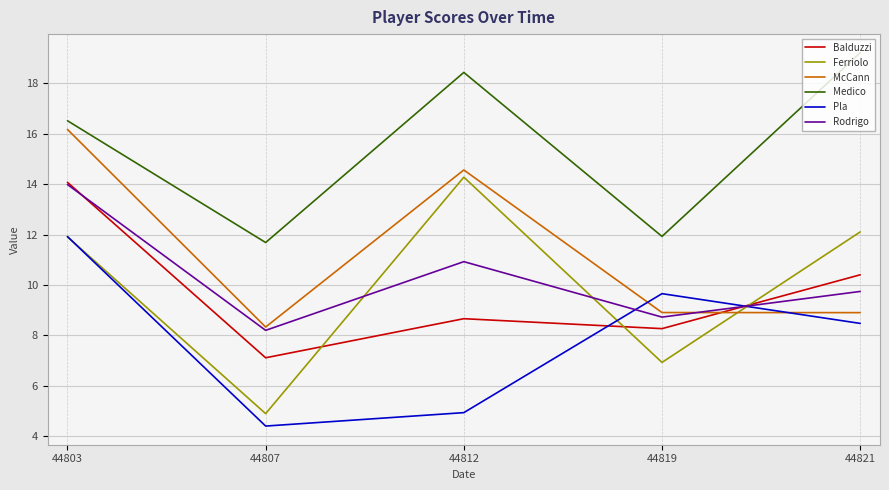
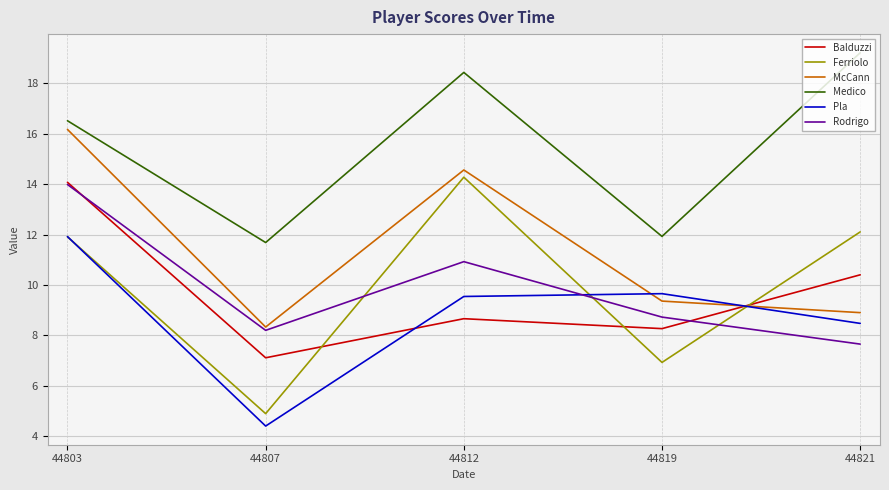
Pla, 44812: 4.9 -> 9.5
McCann, 44819: 8.9 -> 9.4
Rodrigo, 44821: 9.7 -> 7.7
